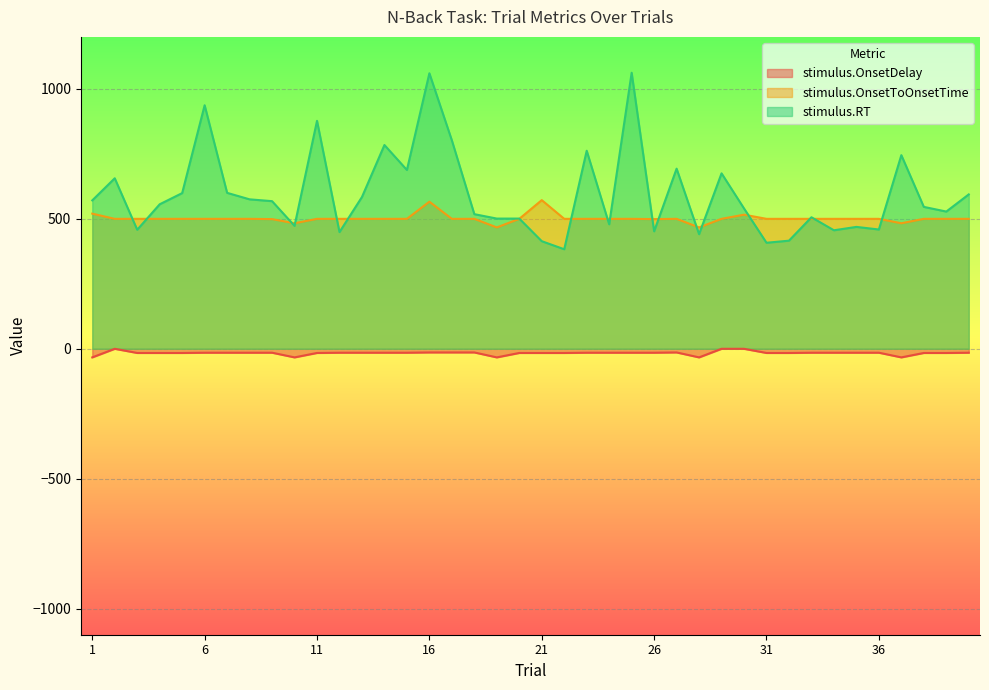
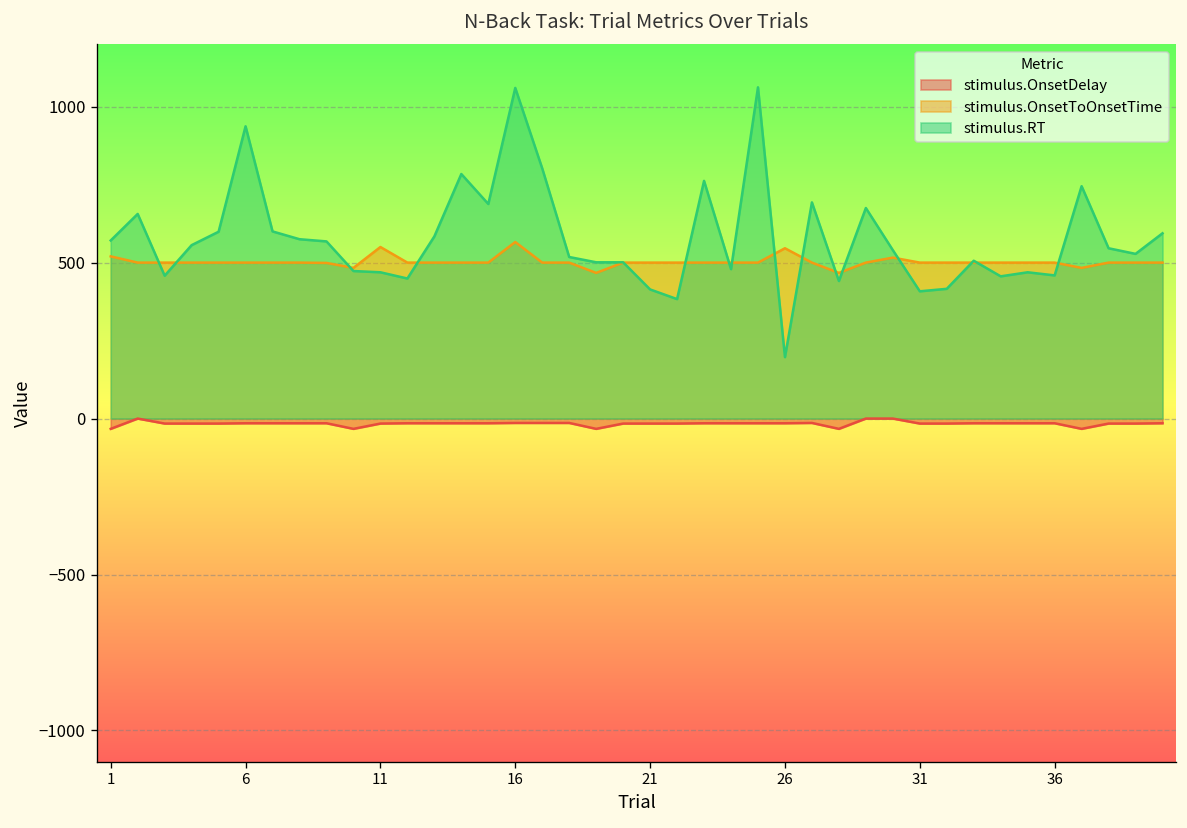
stimulus.OnsetToOnsetTime, 11: 500 -> 550
stimulus.RT, 11: 880 -> 470
stimulus.OnsetToOnsetTime, 21: 570 -> 500
stimulus.OnsetToOnsetTime, 26: 500 -> 550
stimulus.RT, 26: 450 -> 200
